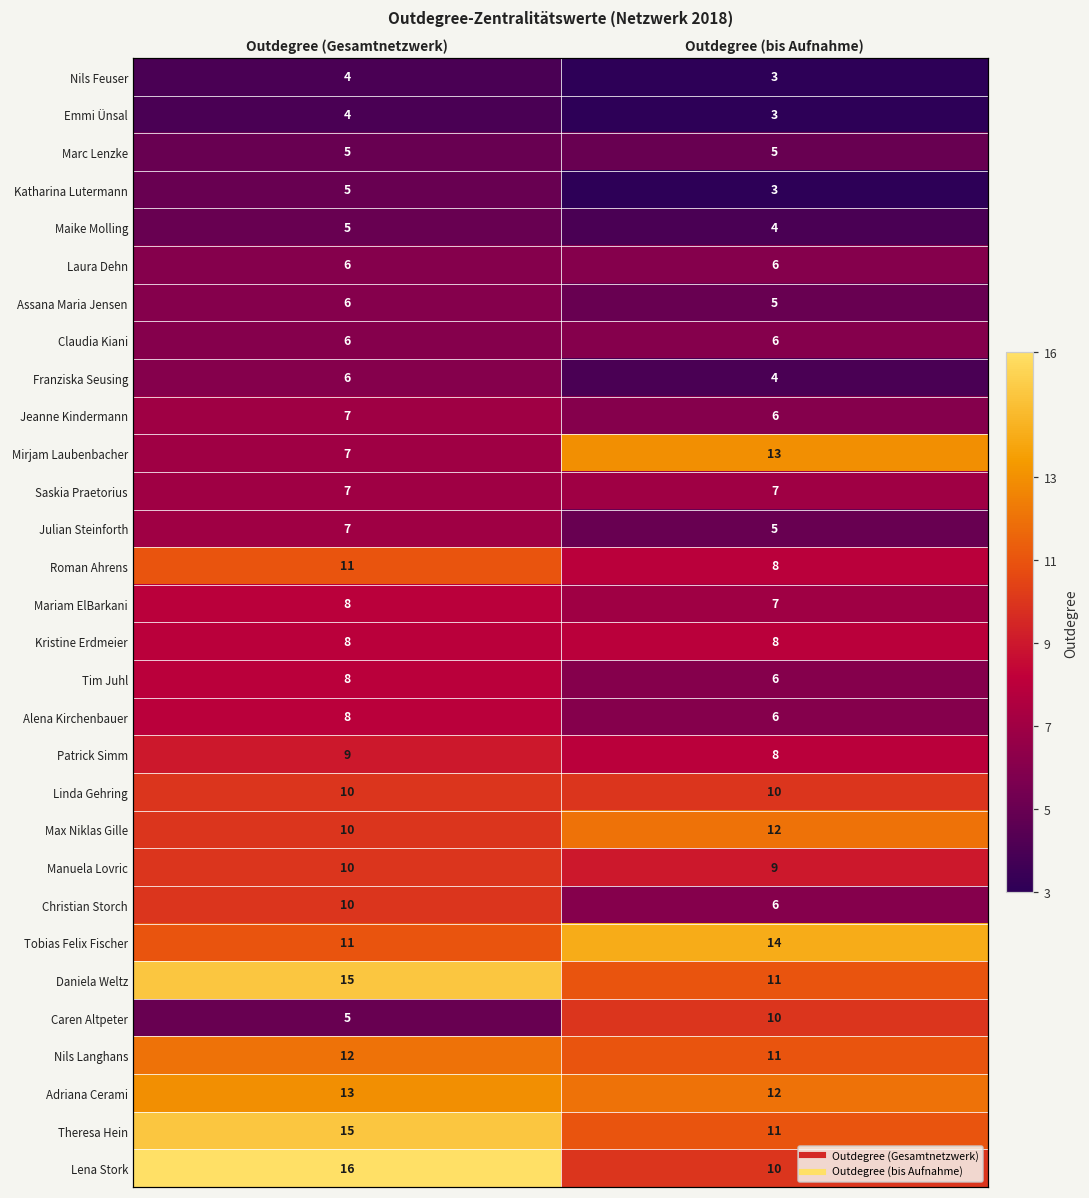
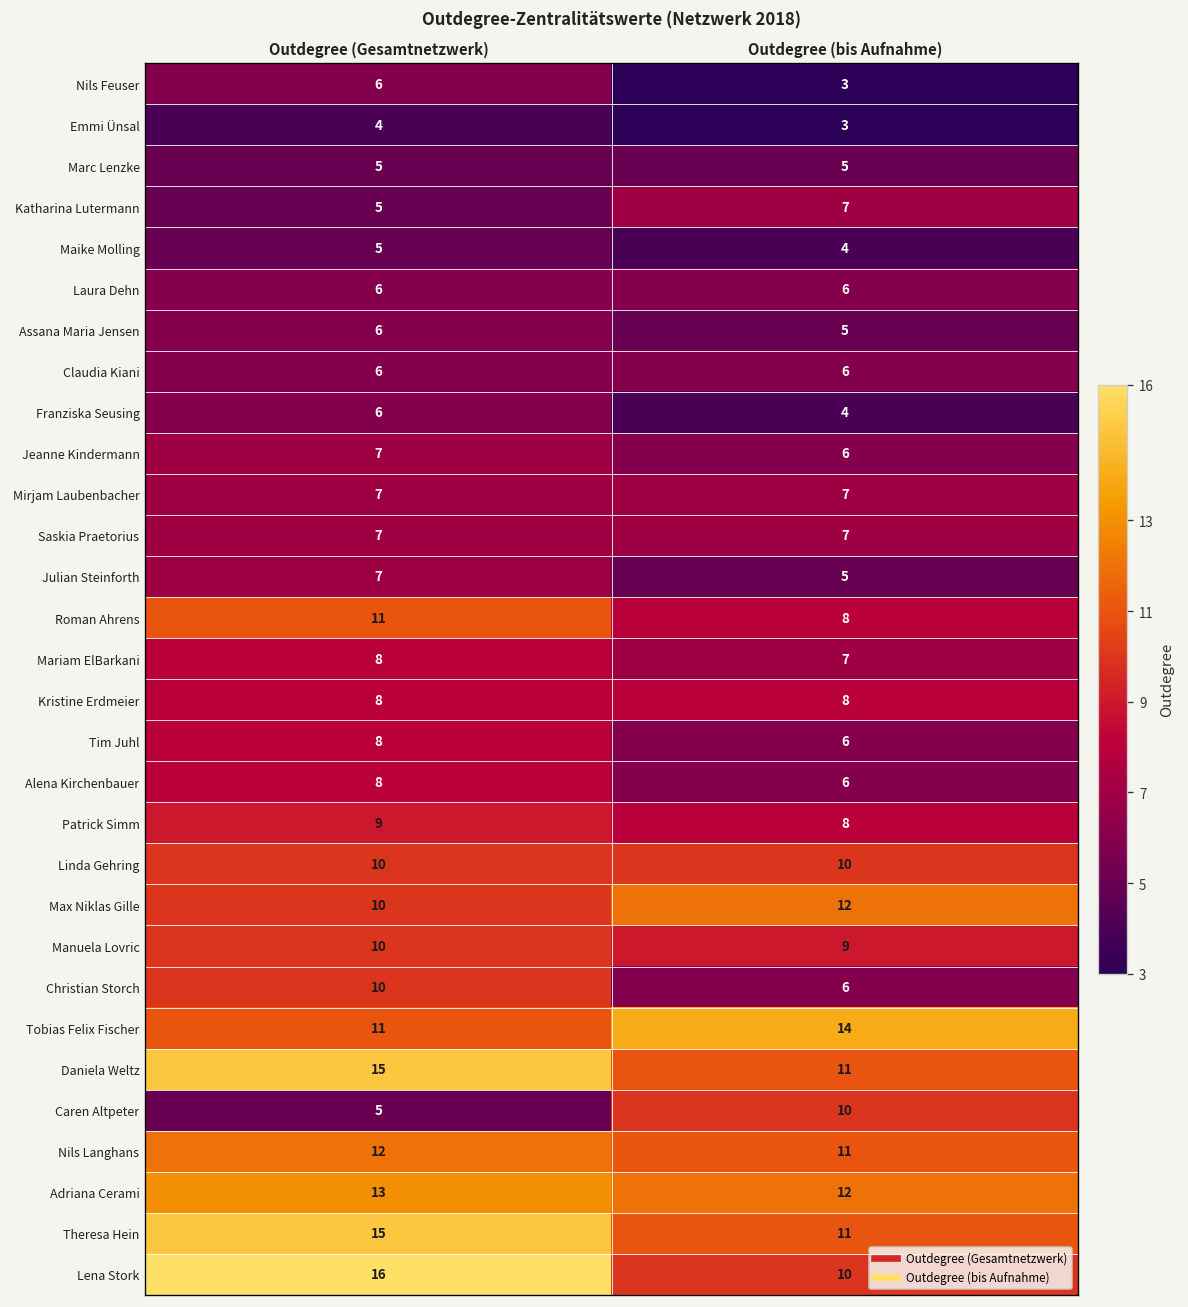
Nils Feuser, Outdegree (Gesamtnetzwerk): 4 -> 6
Katharina Lutermann, Outdegree (bis Aufnahme): 3 -> 7
Mirjam Laubenbacher, Outdegree (bis Aufnahme): 13 -> 7
